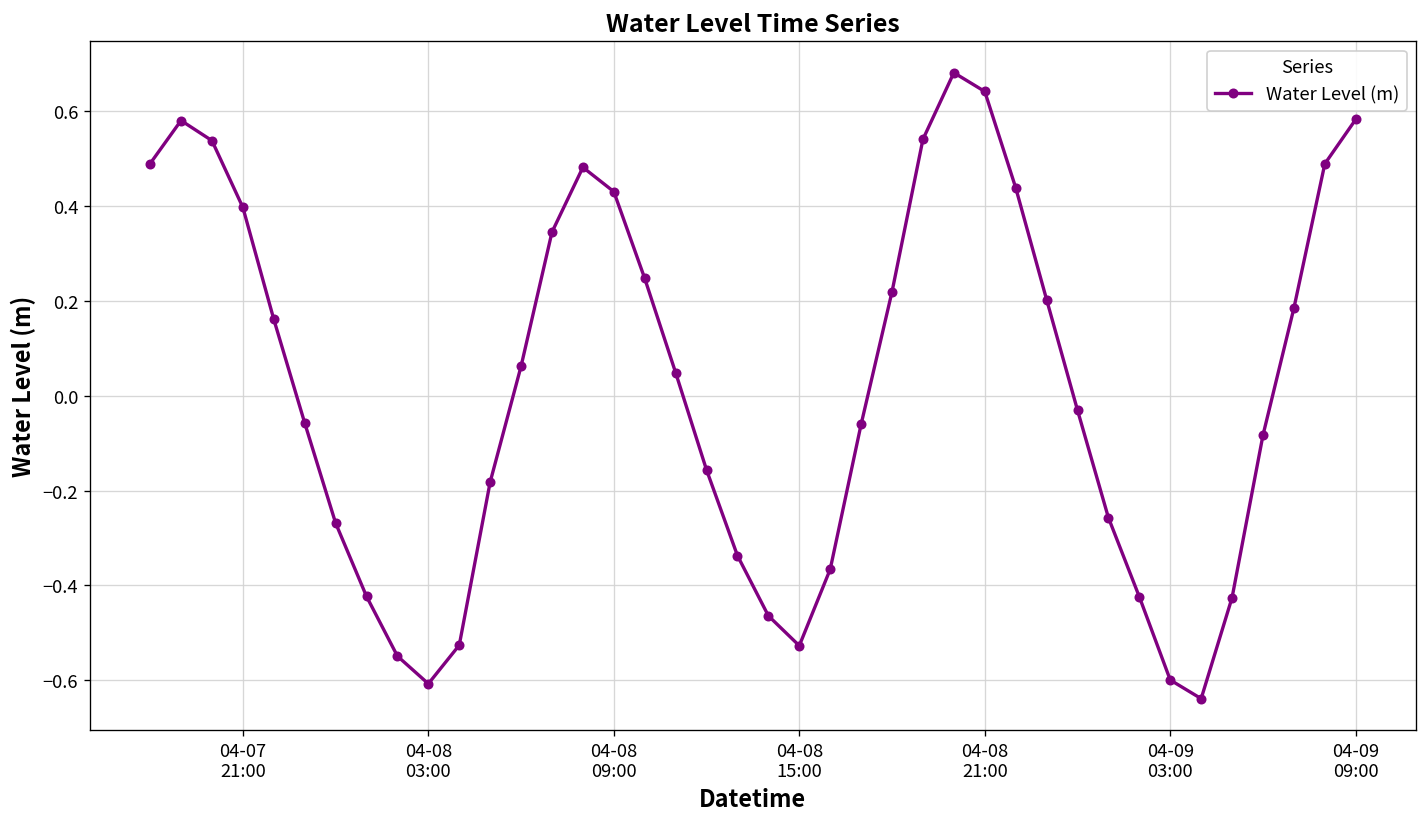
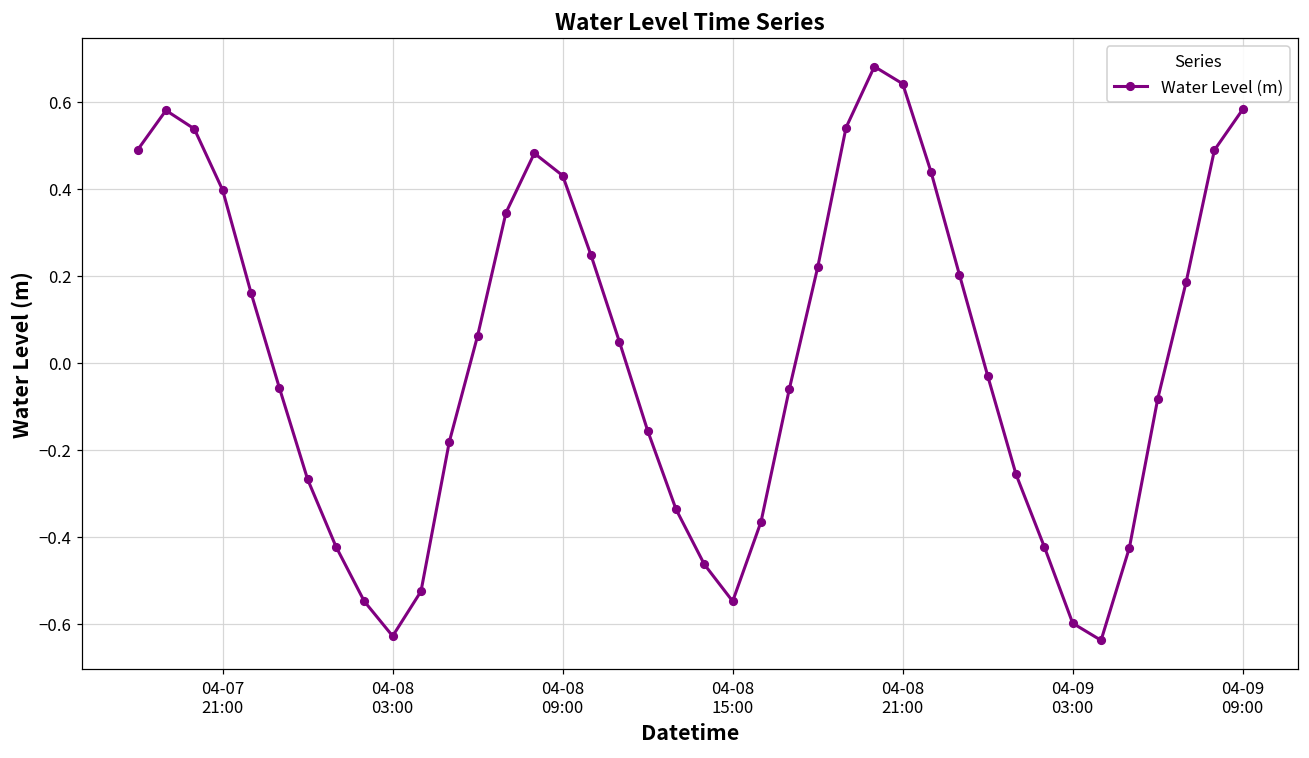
04-08 03:00: -0.61 -> -0.63
04-08 15:00: -0.53 -> -0.55
